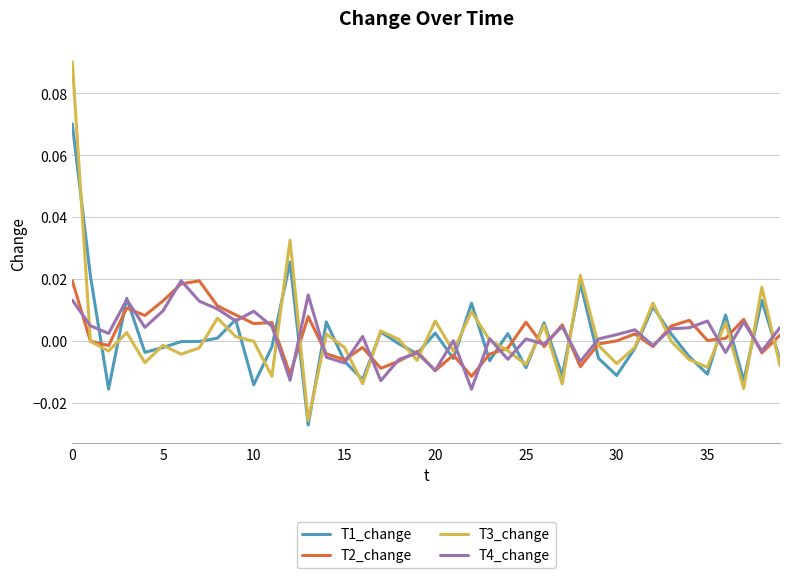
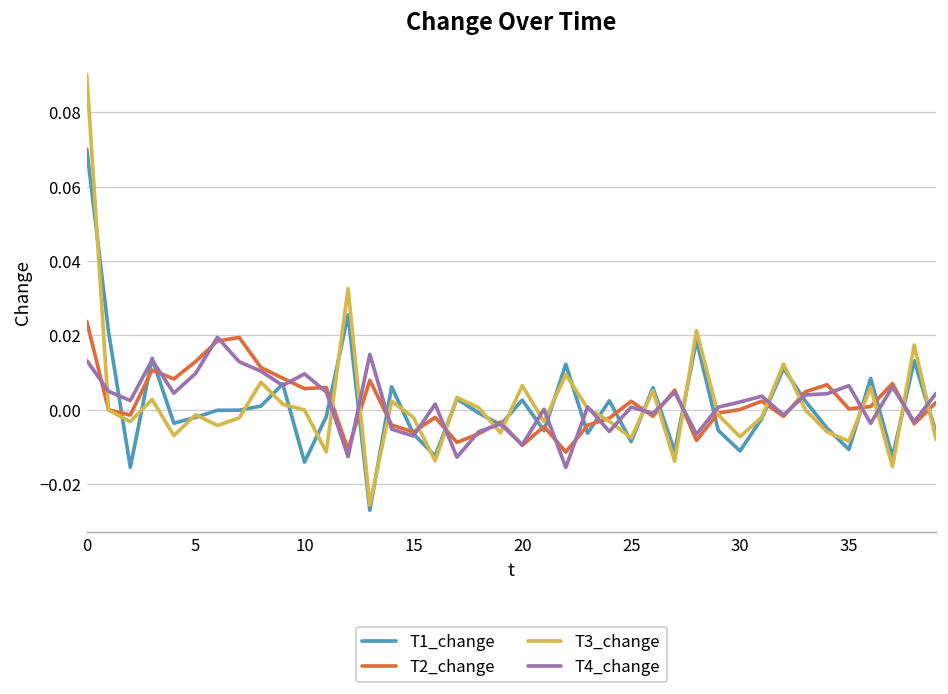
T2_change, 0: 0.020 -> 0.024
T2_change, 25: 0.006 -> 0.002
